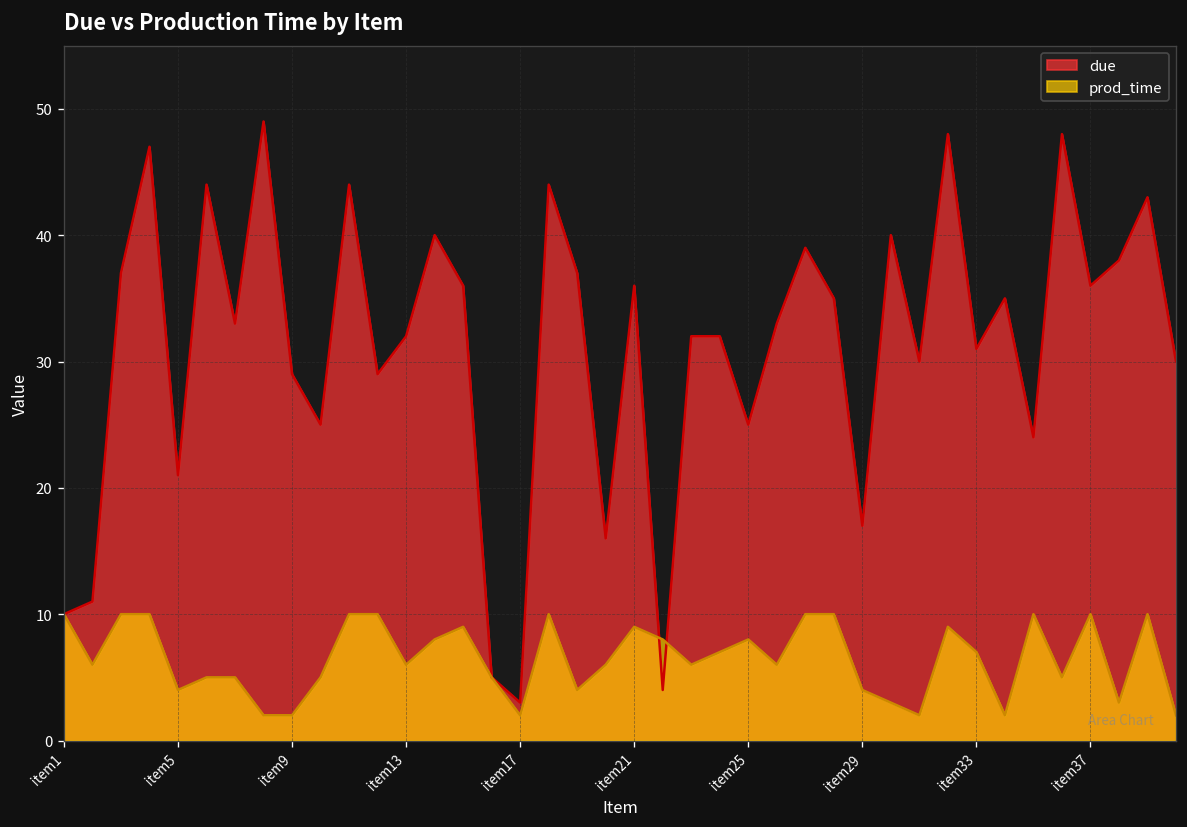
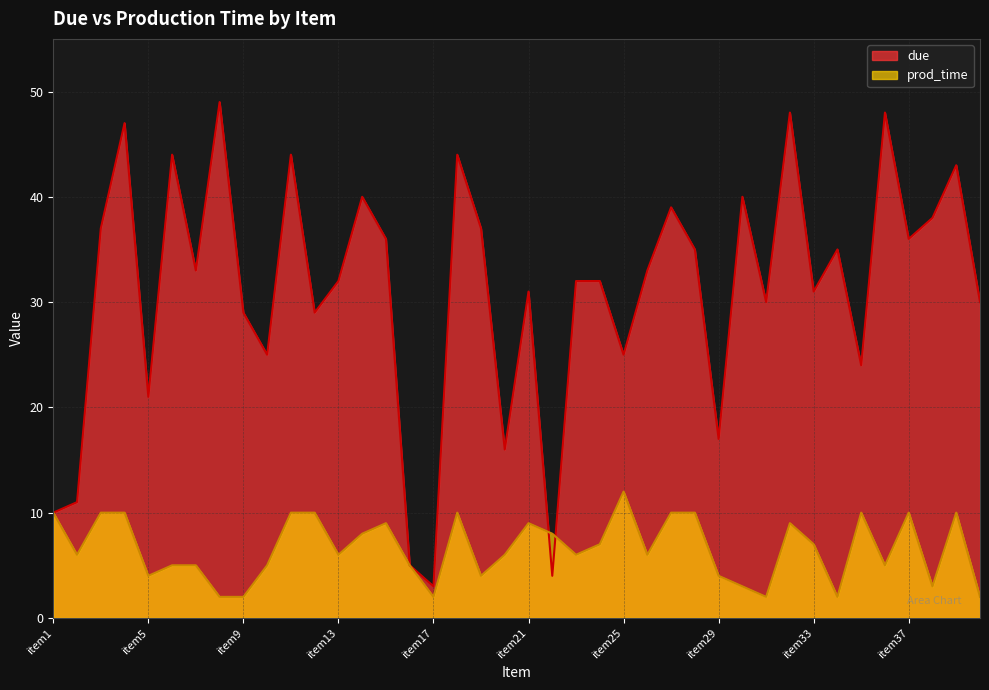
due, item21: 36 -> 31
prod_time, item25: 8 -> 12
